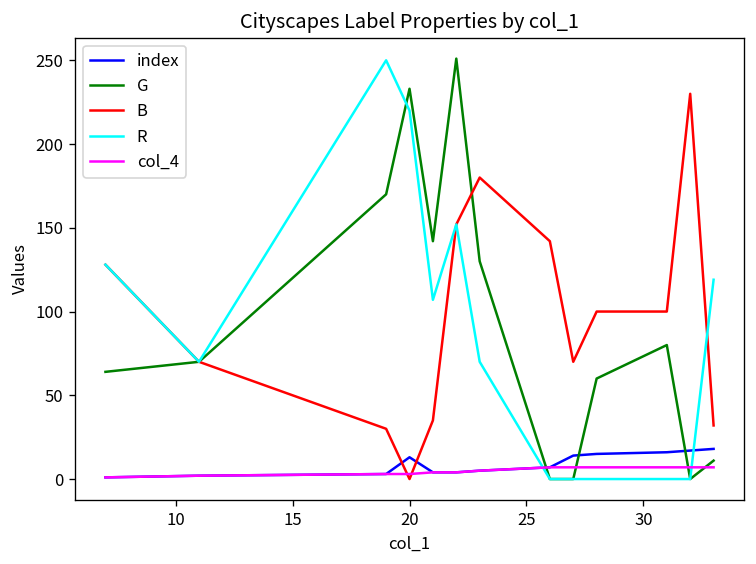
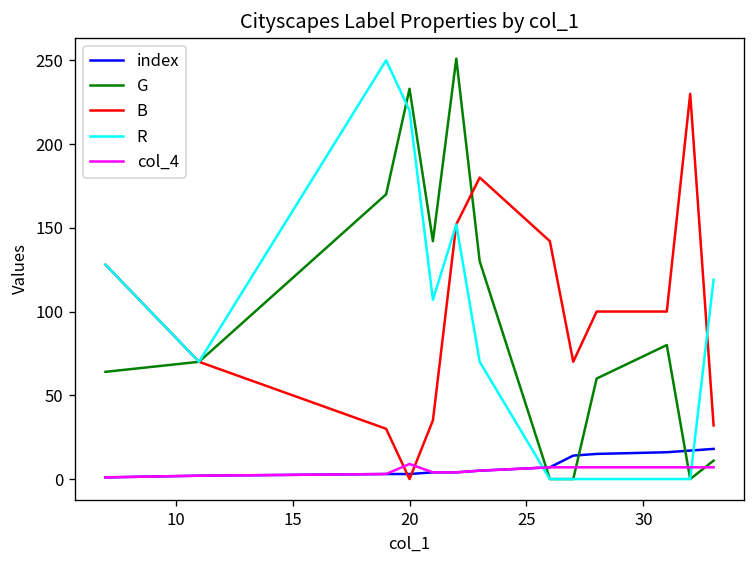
index, 20: 13 -> 3
col_4, 20: 3 -> 9
